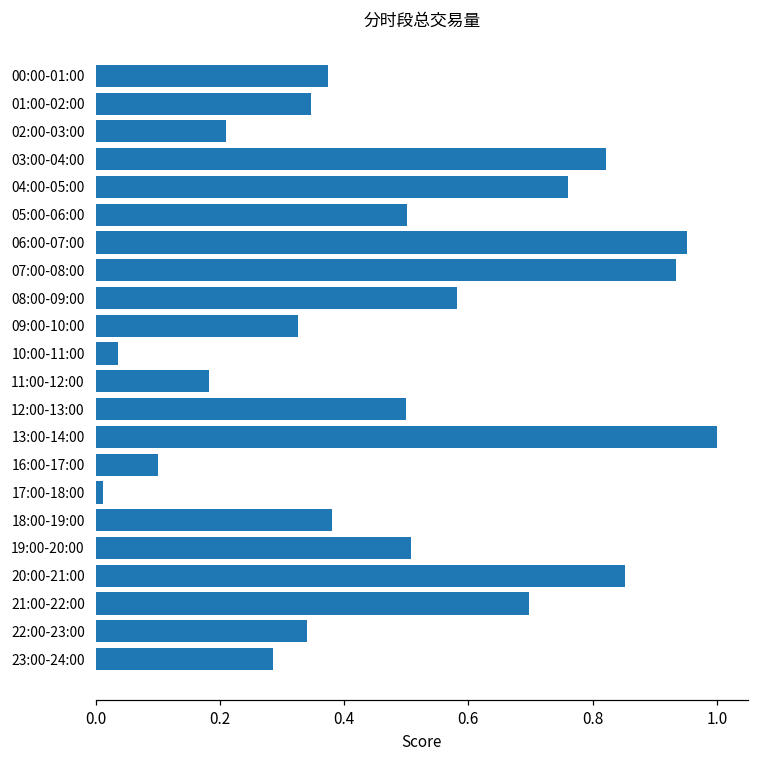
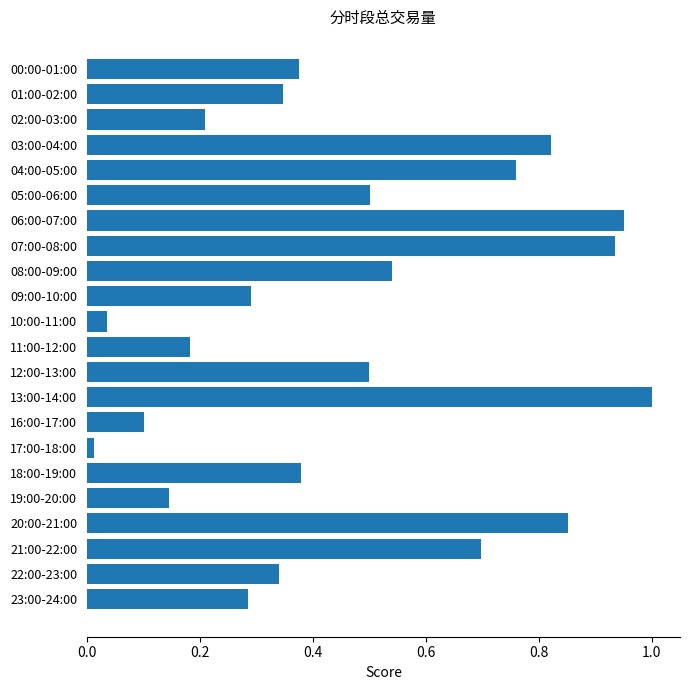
08:00-09:00: 0.58 -> 0.54
09:00-10:00: 0.33 -> 0.29
19:00-20:00: 0.51 -> 0.15
